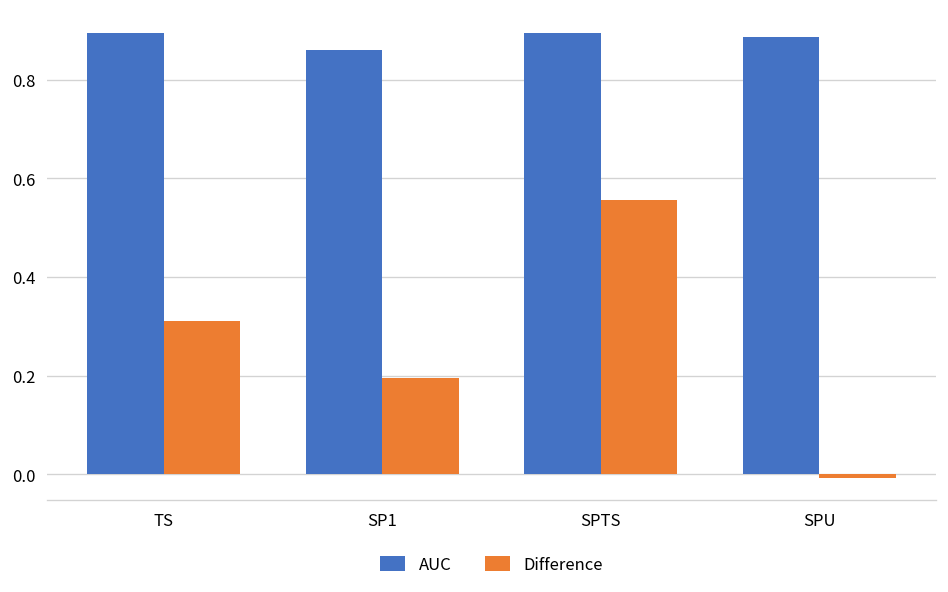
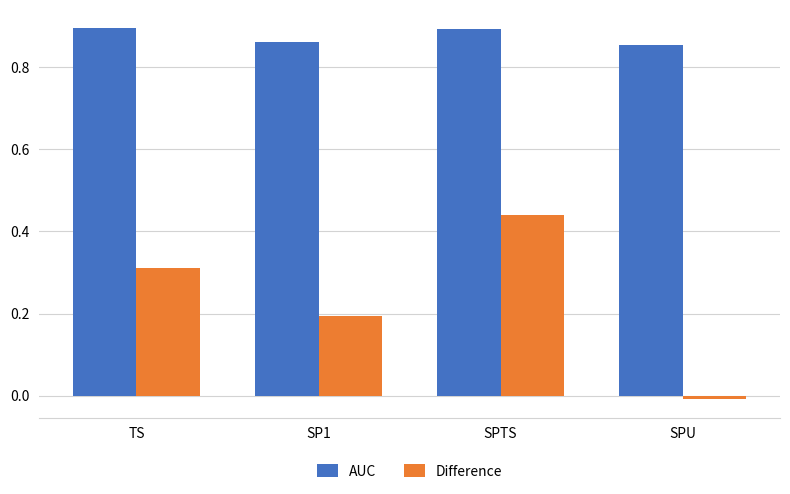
Difference, SPTS: 0.56 -> 0.44
AUC, SPU: 0.89 -> 0.85
